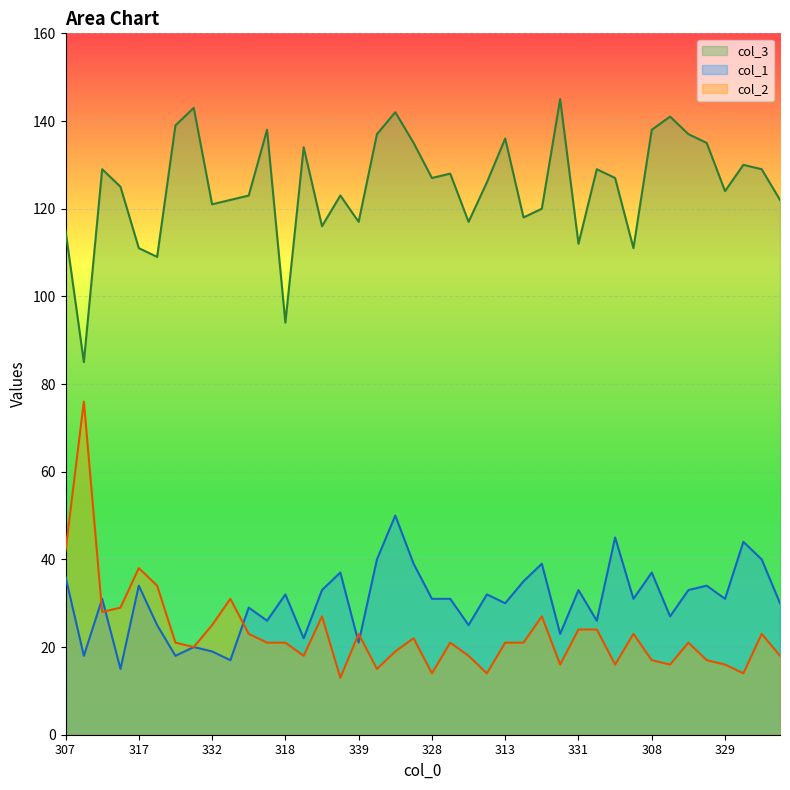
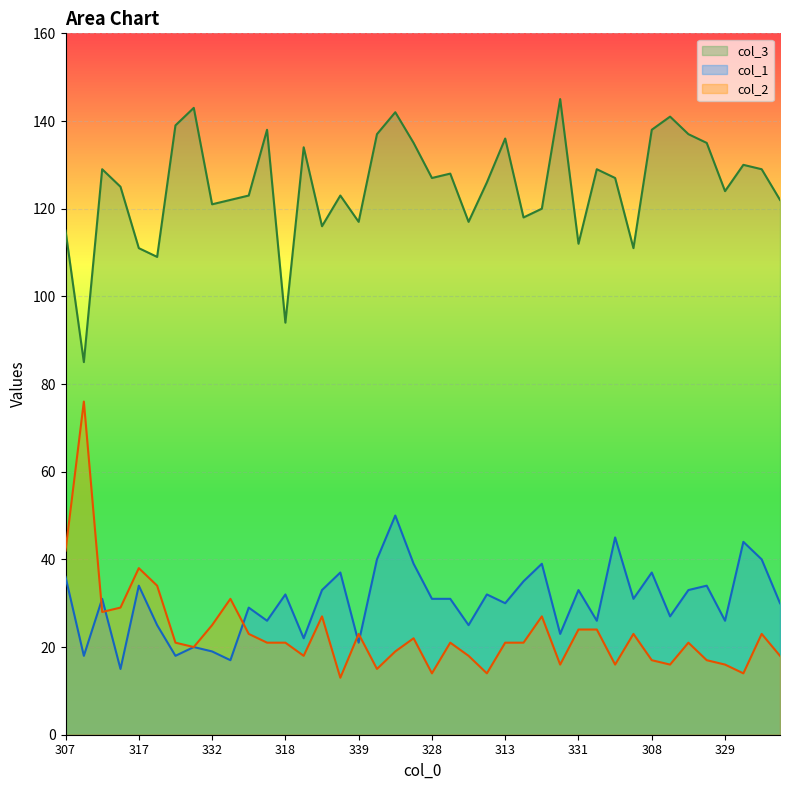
col_1, 329: 31 -> 26
